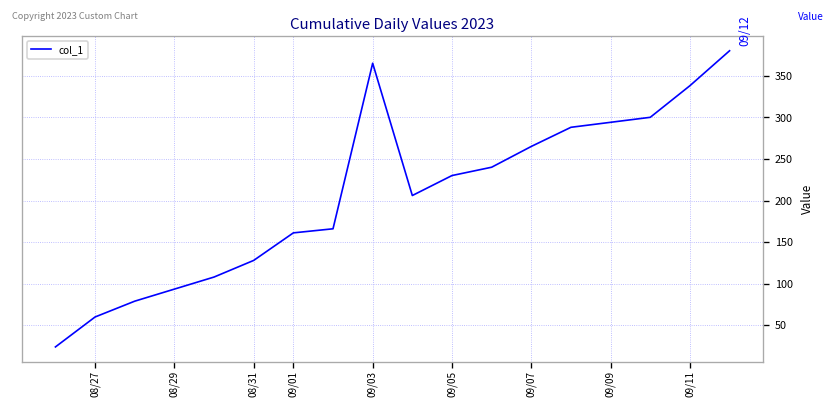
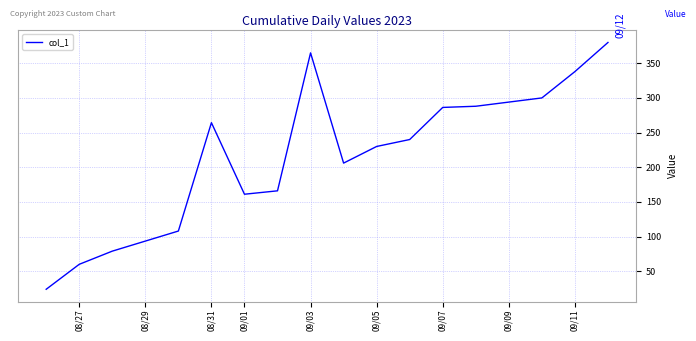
08/31: 130 -> 260
09/07: 270 -> 290
